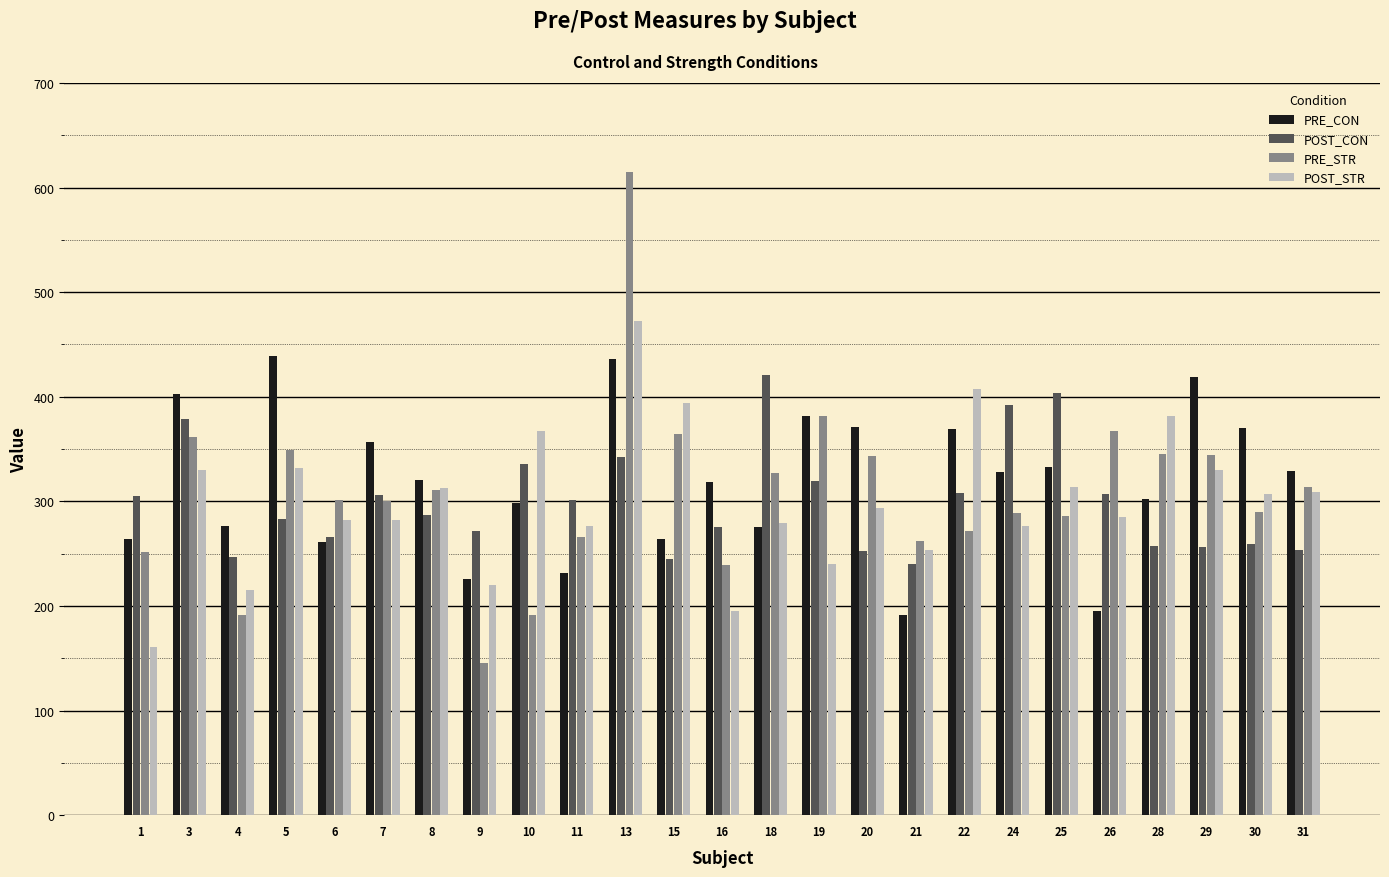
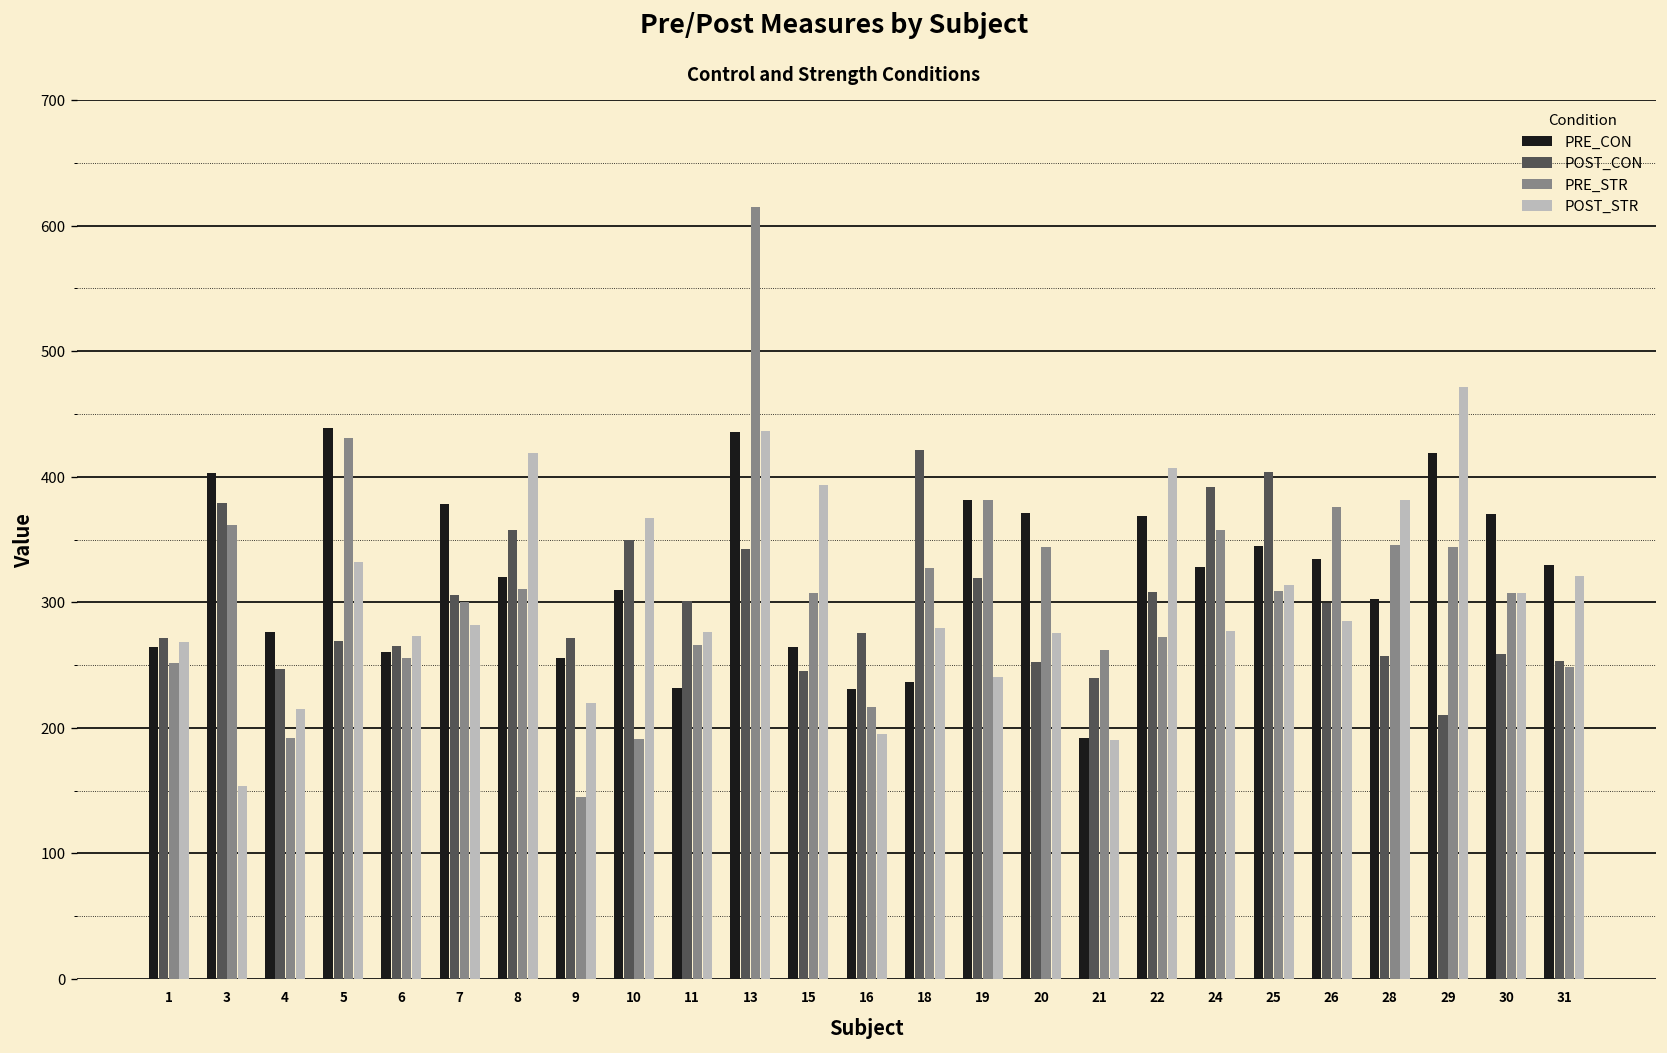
POST_CON, 1: 305 -> 272
POST_STR, 1: 160 -> 268
POST_STR, 3: 330 -> 153
POST_CON, 5: 283 -> 269
PRE_STR, 5: 349 -> 431
PRE_STR, 6: 302 -> 256
POST_STR, 6: 283 -> 273
PRE_CON, 7: 357 -> 378
POST_CON, 8: 287 -> 358
POST_STR, 8: 313 -> 419
PRE_CON, 9: 226 -> 256
PRE_CON, 10: 298 -> 310
POST_CON, 10: 336 -> 350
POST_STR, 13: 472 -> 436
PRE_STR, 15: 364 -> 307
PRE_CON, 16: 318 -> 231
PRE_STR, 16: 239 -> 216
PRE_CON, 18: 275 -> 236
POST_STR, 20: 293 -> 275
POST_STR, 21: 253 -> 190
PRE_STR, 24: 289 -> 357
PRE_CON, 25: 333 -> 345
PRE_STR, 25: 286 -> 309
PRE_CON, 26: 195 -> 334
POST_CON, 26: 307 -> 299
PRE_STR, 26: 367 -> 376
POST_CON, 29: 256 -> 210
POST_STR, 29: 330 -> 471
PRE_STR, 30: 290 -> 307
PRE_STR, 31: 314 -> 248
POST_STR, 31: 309 -> 321
